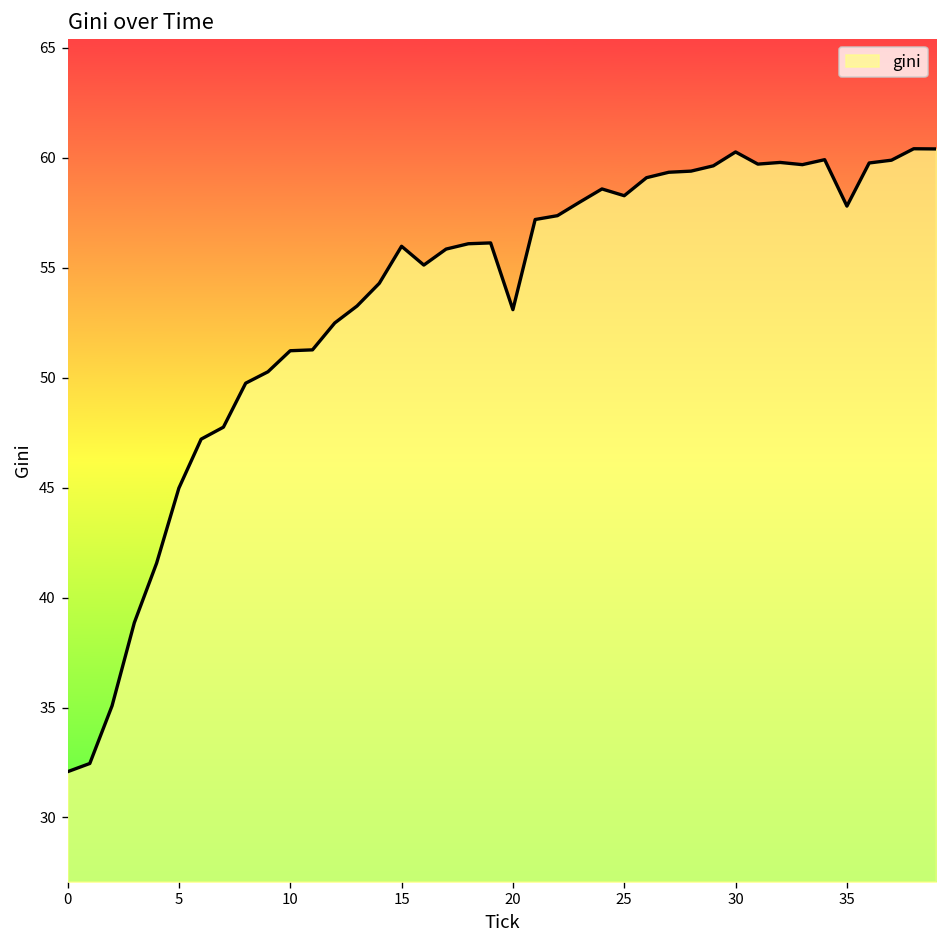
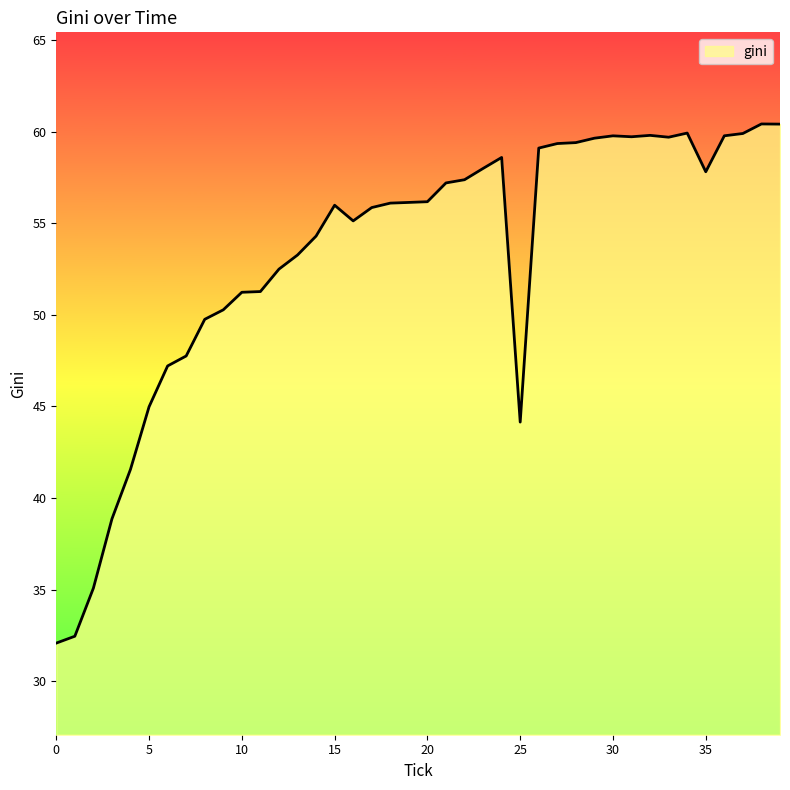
20: 53.1 -> 56.2
25: 58.3 -> 44.1
30: 60.3 -> 59.8
